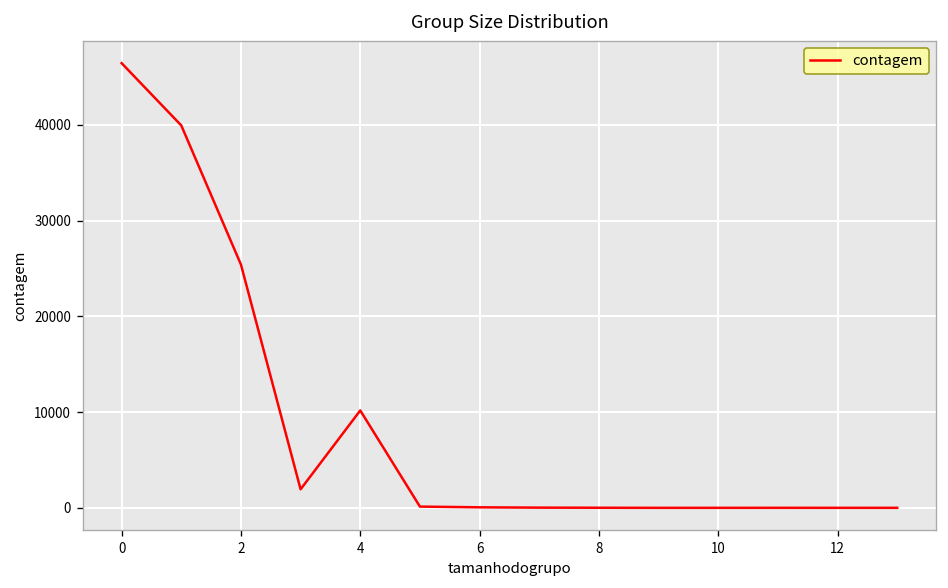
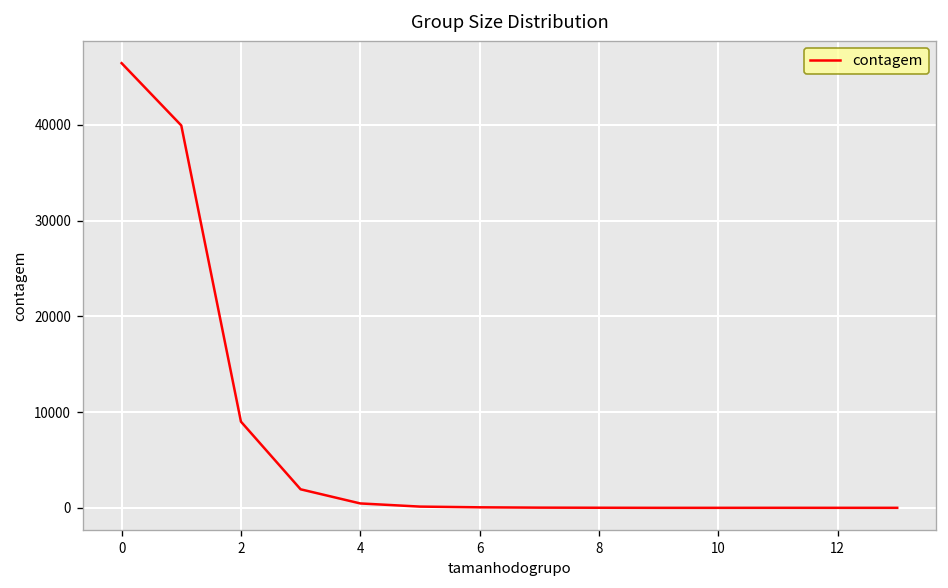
2: 25000 -> 9000
4: 10000 -> 0
